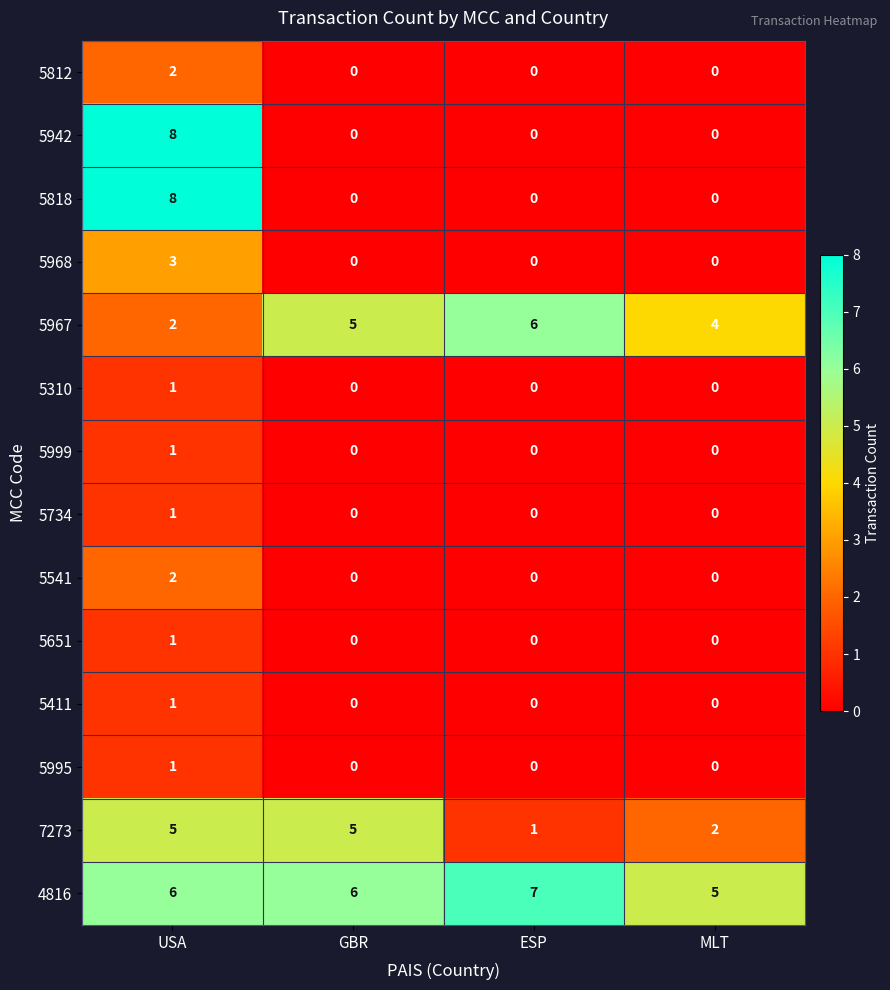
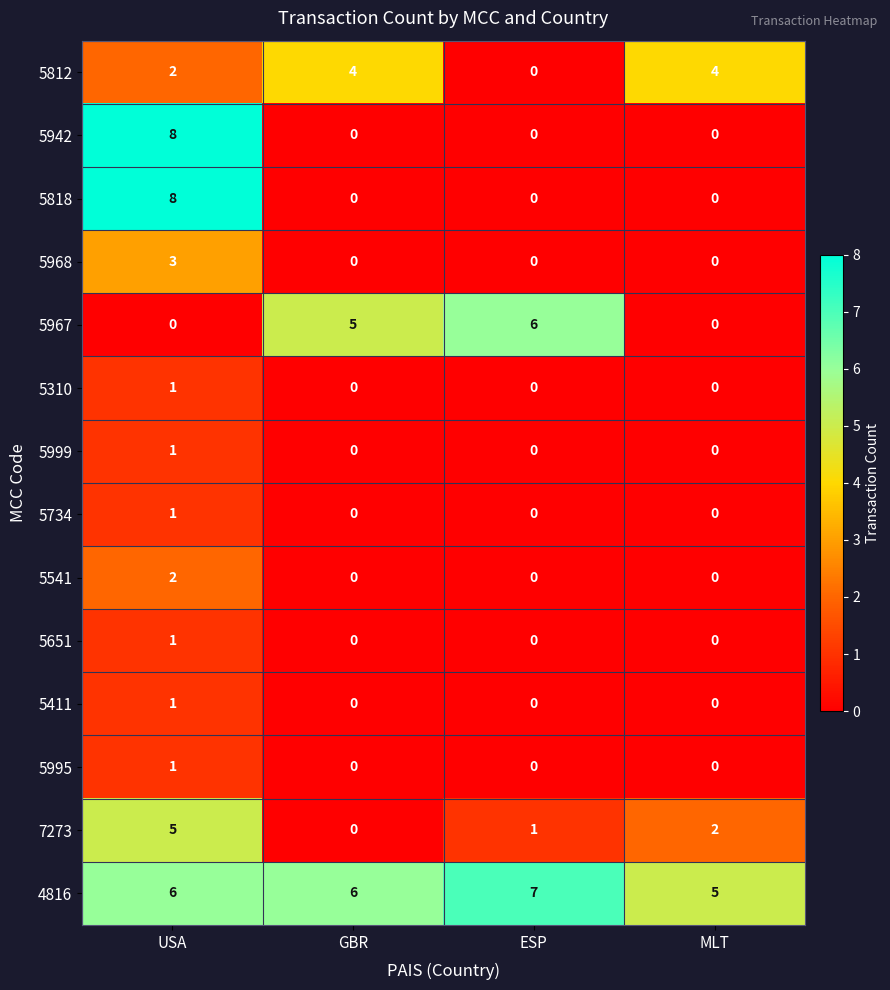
5812, GBR: 0 -> 4
5812, MLT: 0 -> 4
5967, USA: 2 -> 0
5967, MLT: 4 -> 0
7273, GBR: 5 -> 0
